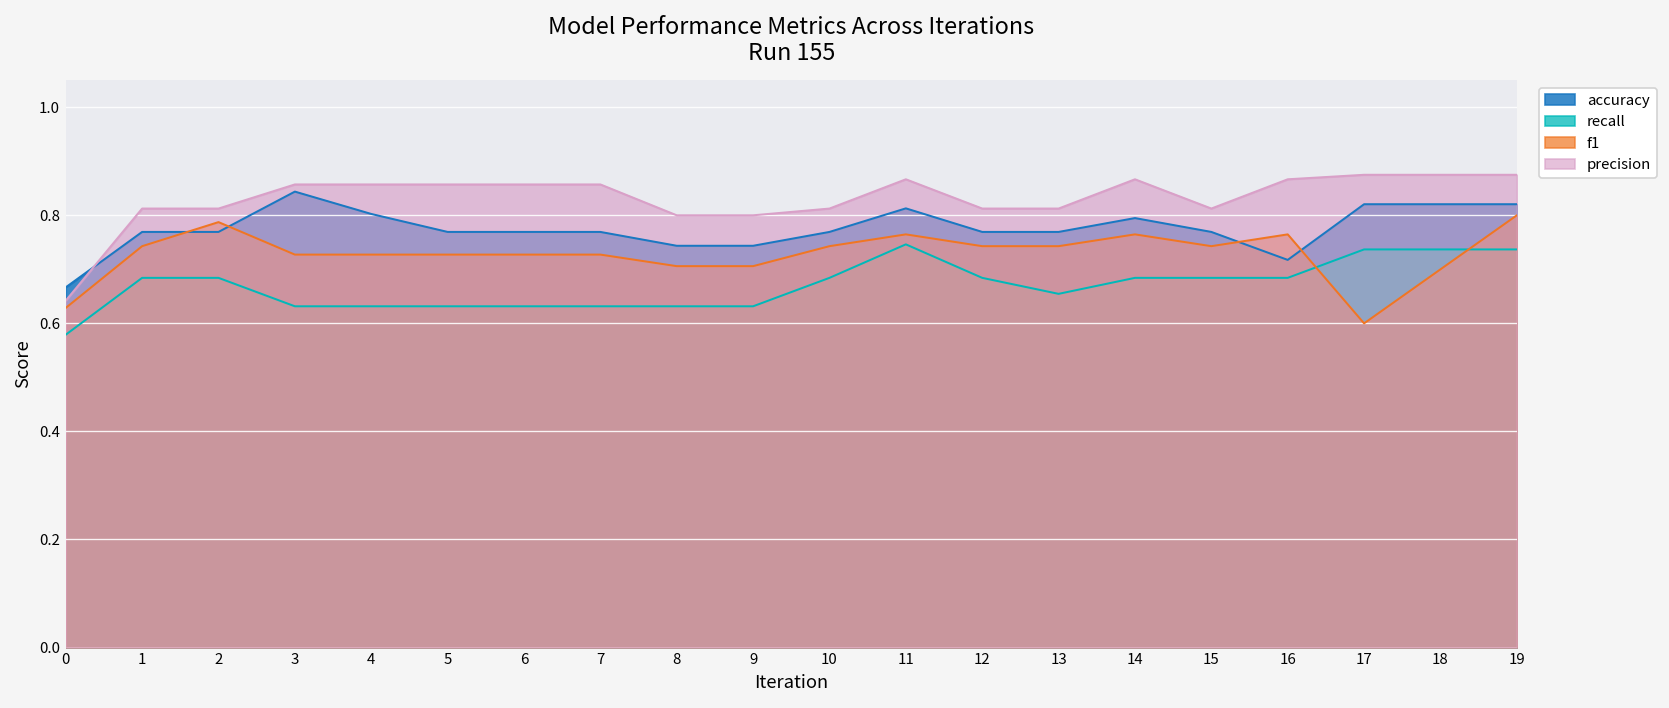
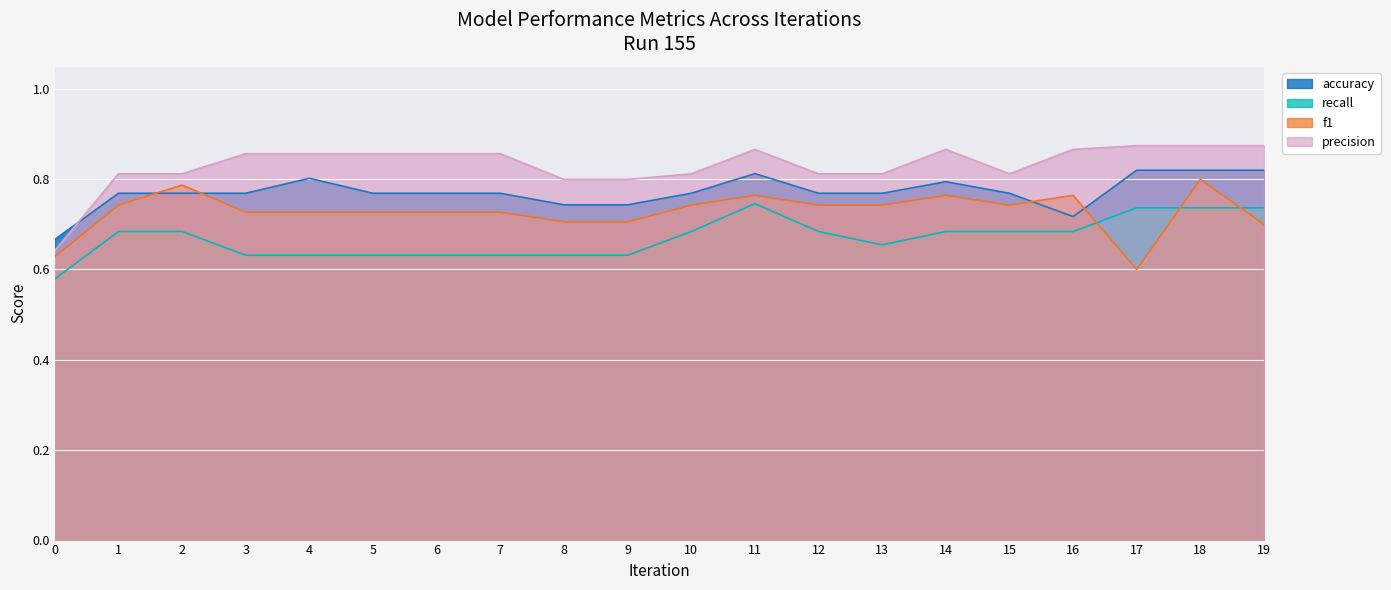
accuracy, 3: 0.84 -> 0.77
f1, 18: 0.7 -> 0.8
f1, 19: 0.8 -> 0.7
